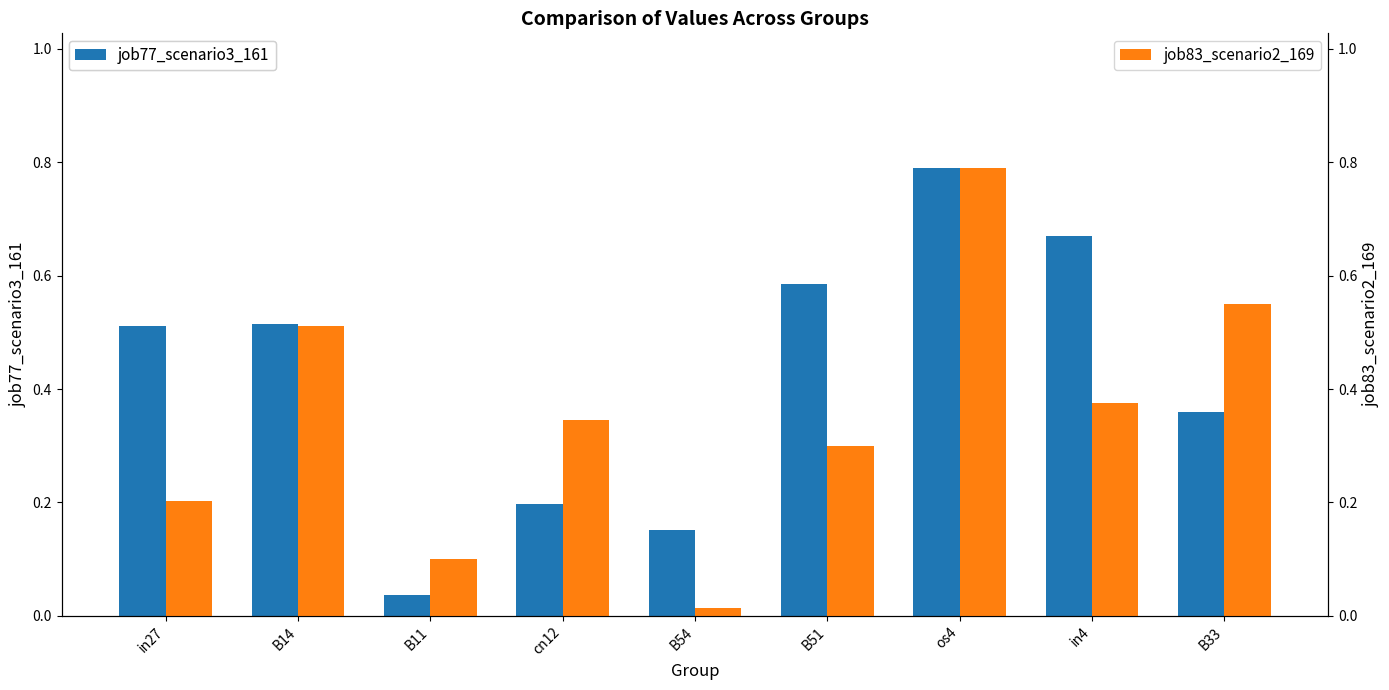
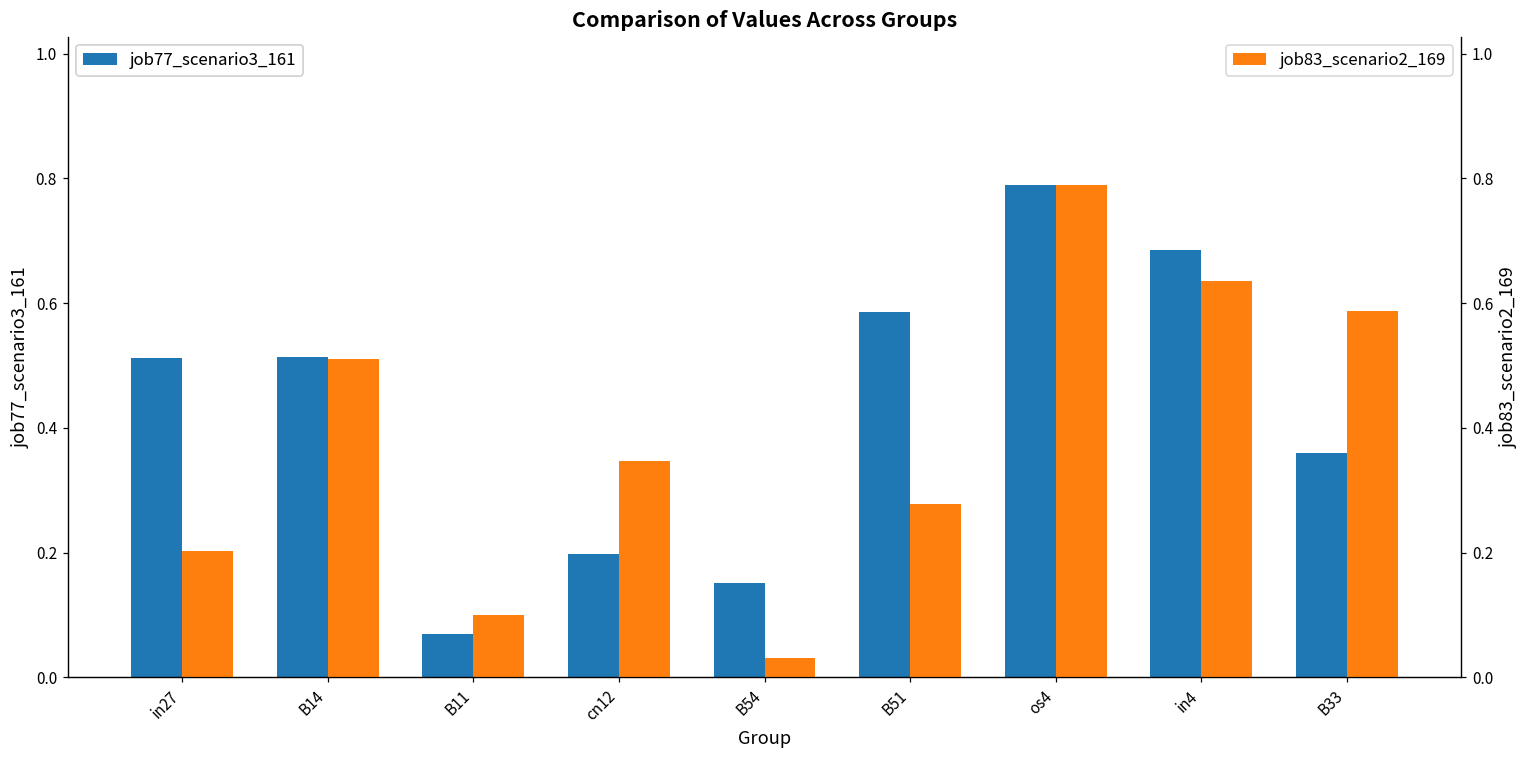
job77_scenario3_161, B11: 0.04 -> 0.07
job77_scenario3_161, in4: 0.67 -> 0.68
job83_scenario2_169, B54: 0.01 -> 0.03
job83_scenario2_169, B51: 0.30 -> 0.28
job83_scenario2_169, in4: 0.38 -> 0.64
job83_scenario2_169, B33: 0.55 -> 0.59
